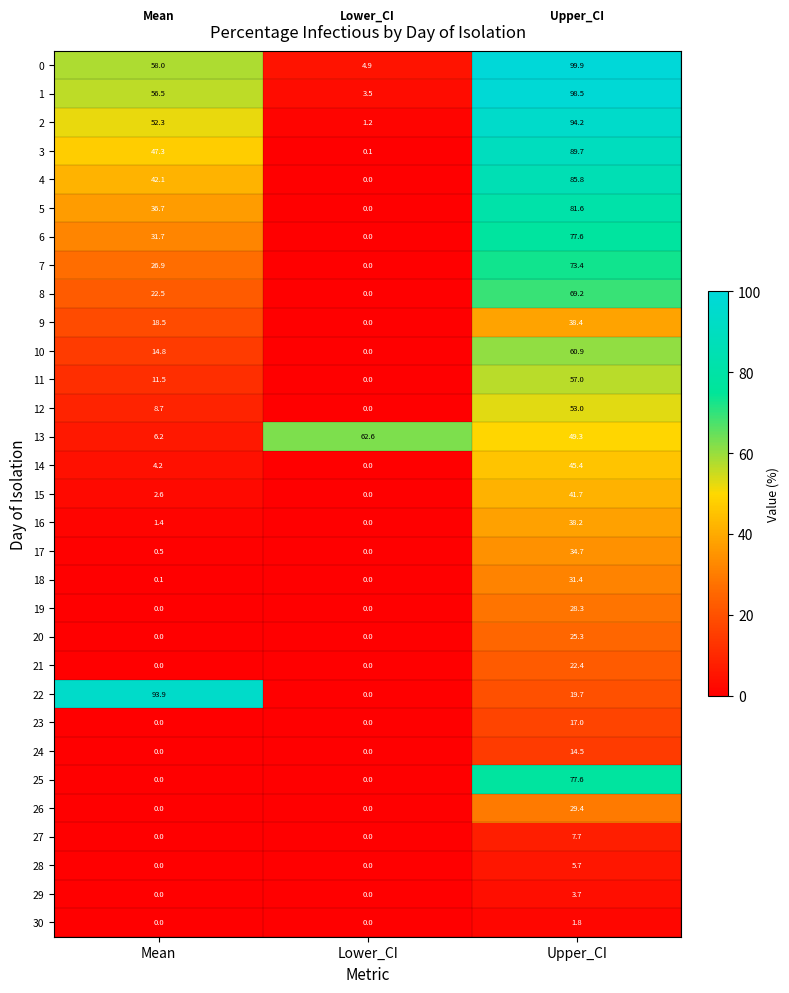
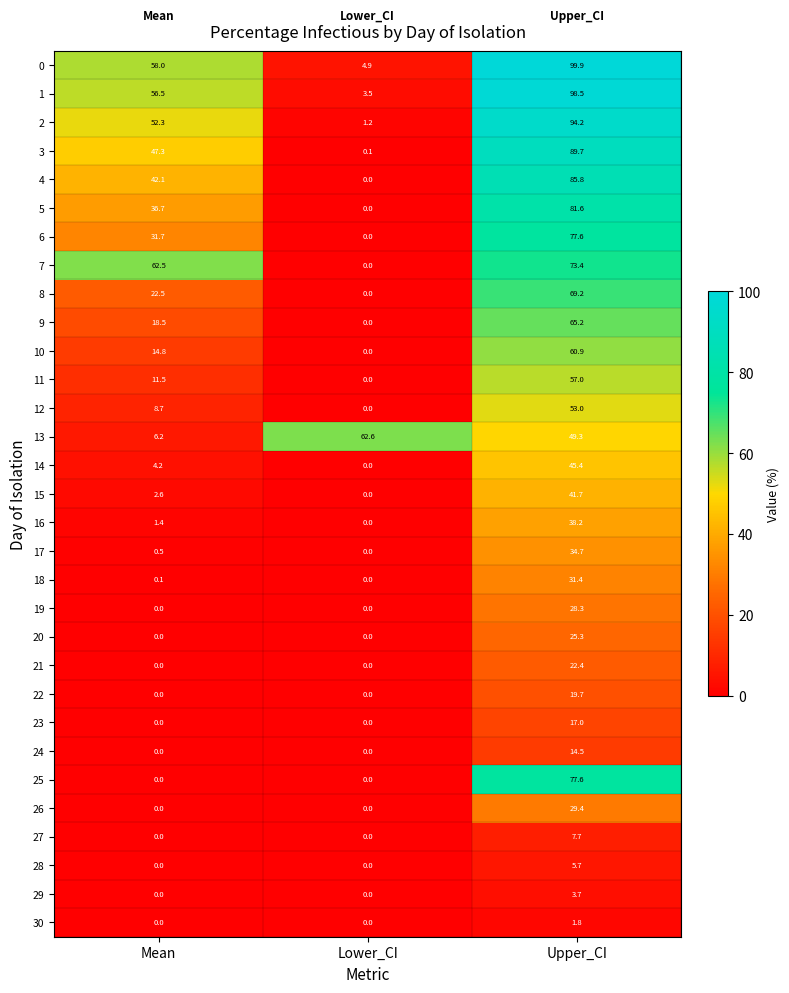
7, Mean: 26.9 -> 62.5
9, Upper_CI: 38.4 -> 65.2
22, Mean: 93.9 -> 0.0
